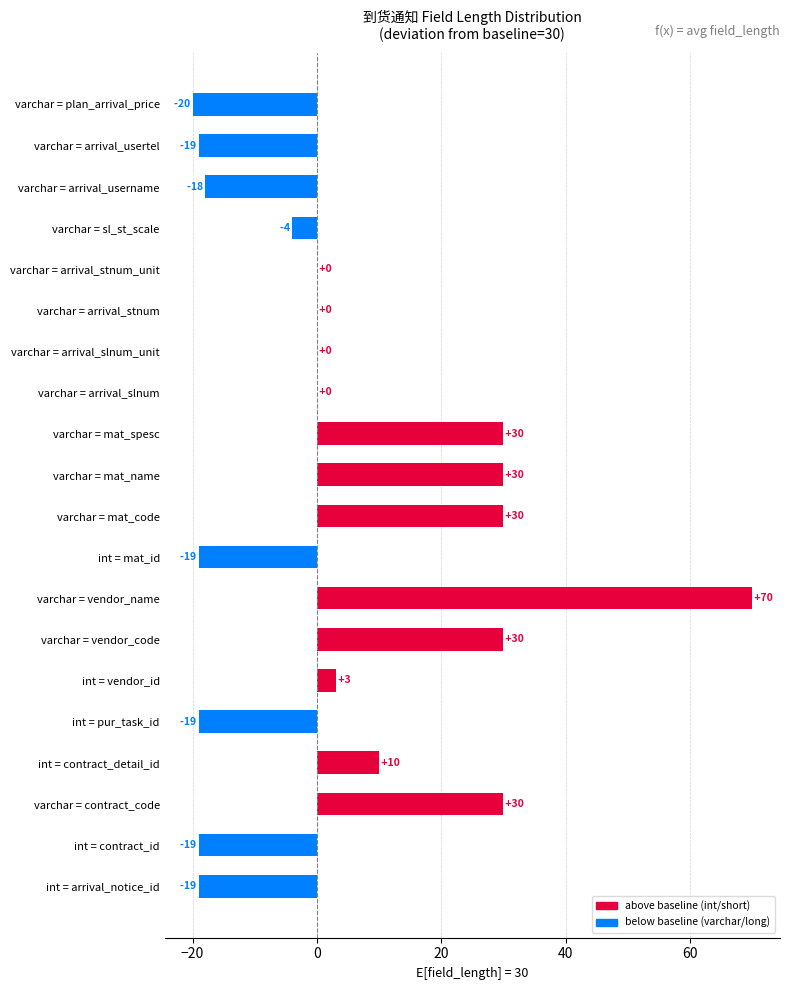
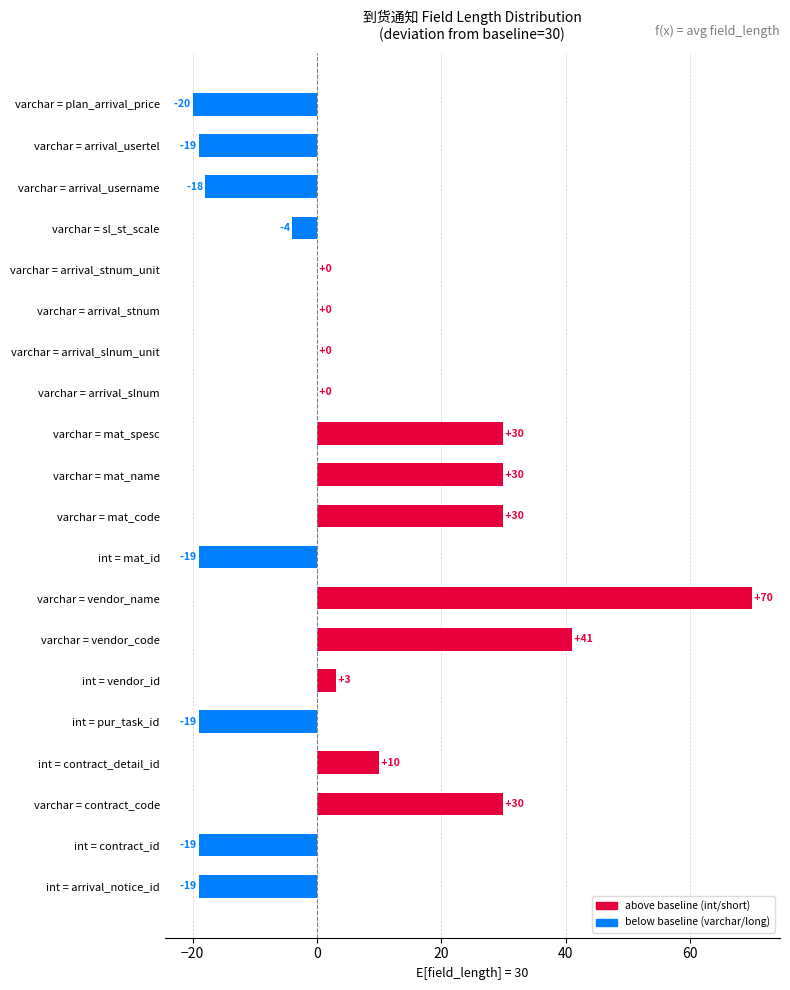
varchar = vendor_code: +30 -> +41
